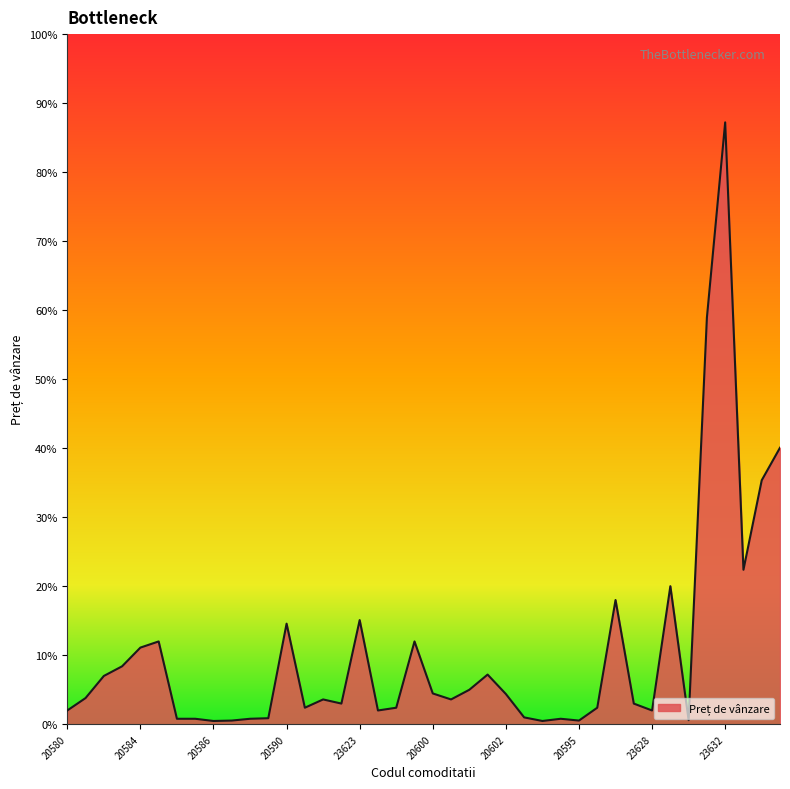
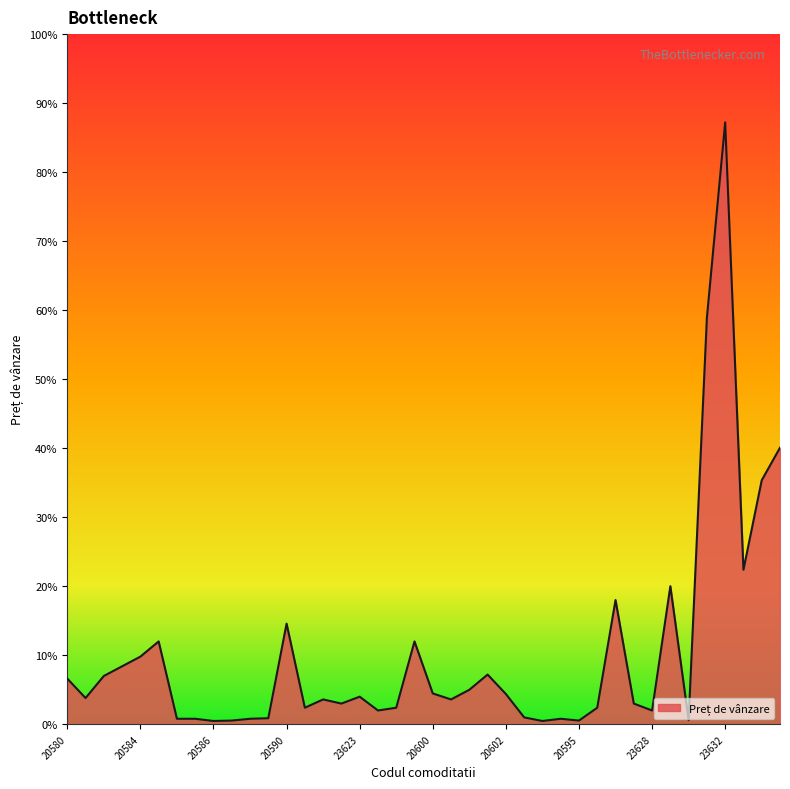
20580: 2% -> 7%
20584: 11% -> 10%
23623: 15% -> 4%
